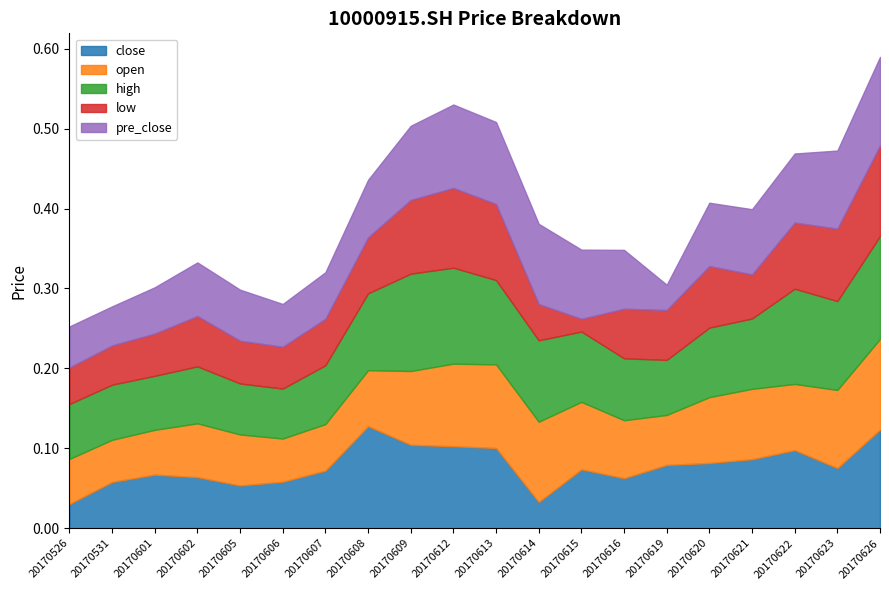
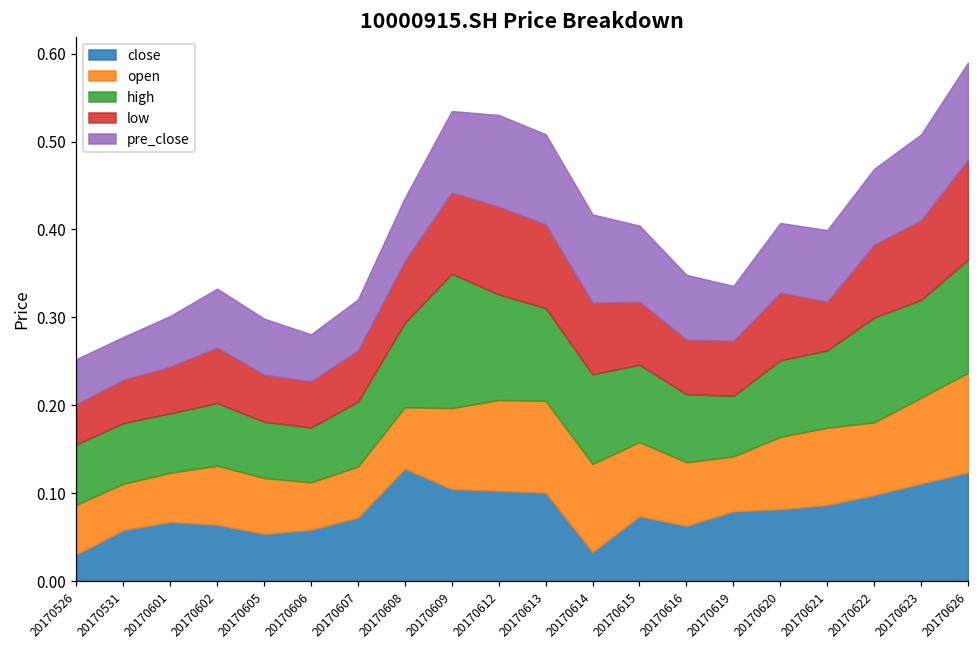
high, 20170609: 0.12 -> 0.15
low, 20170614: 0.05 -> 0.08
low, 20170615: 0.02 -> 0.07
pre_close, 20170619: 0.03 -> 0.06
close, 20170623: 0.08 -> 0.11
